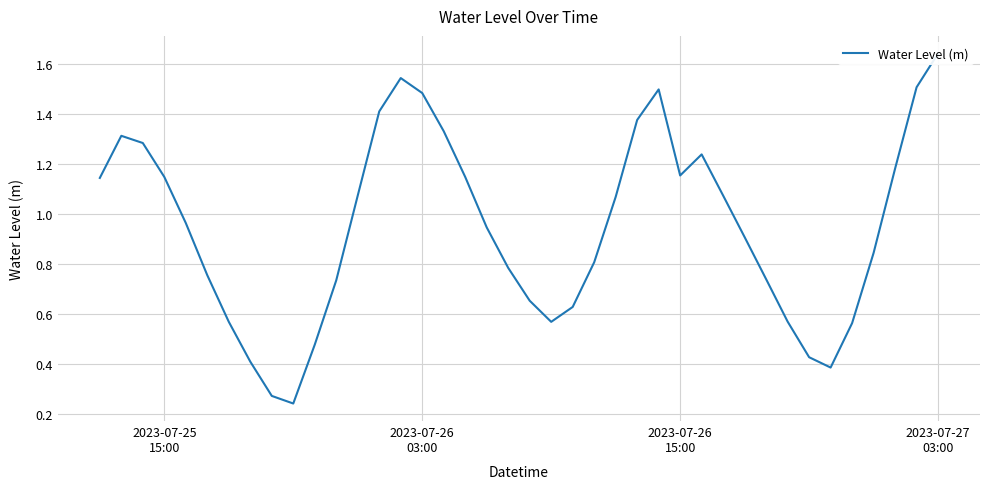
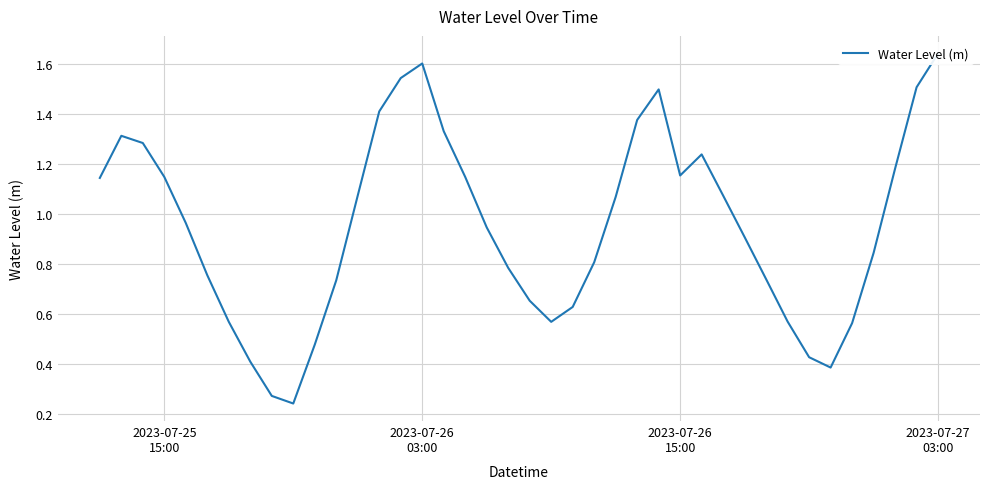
2023-07-26 03:00: 1.49 -> 1.60
